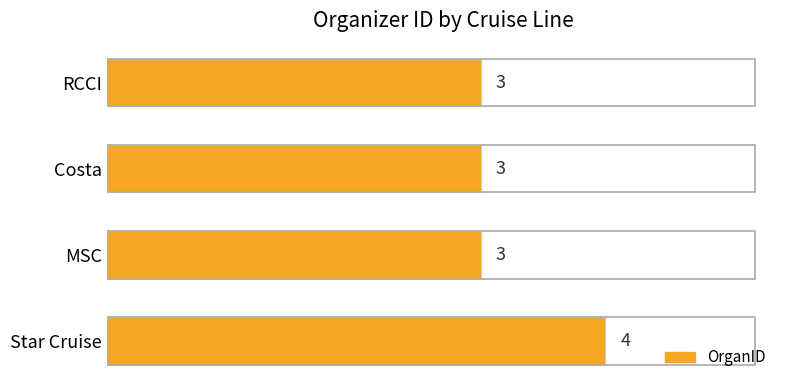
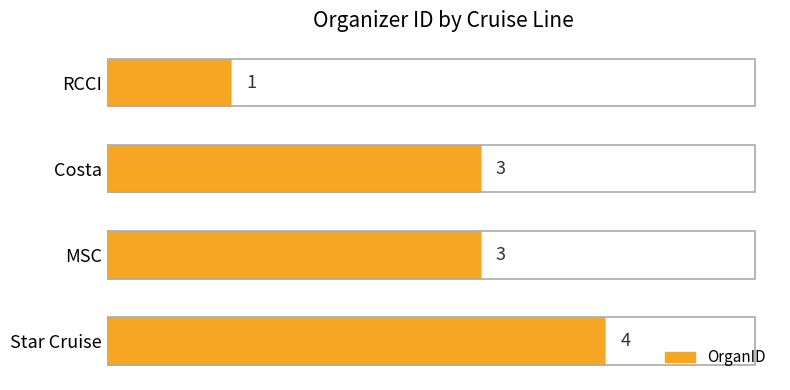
RCCI: 3 -> 1
